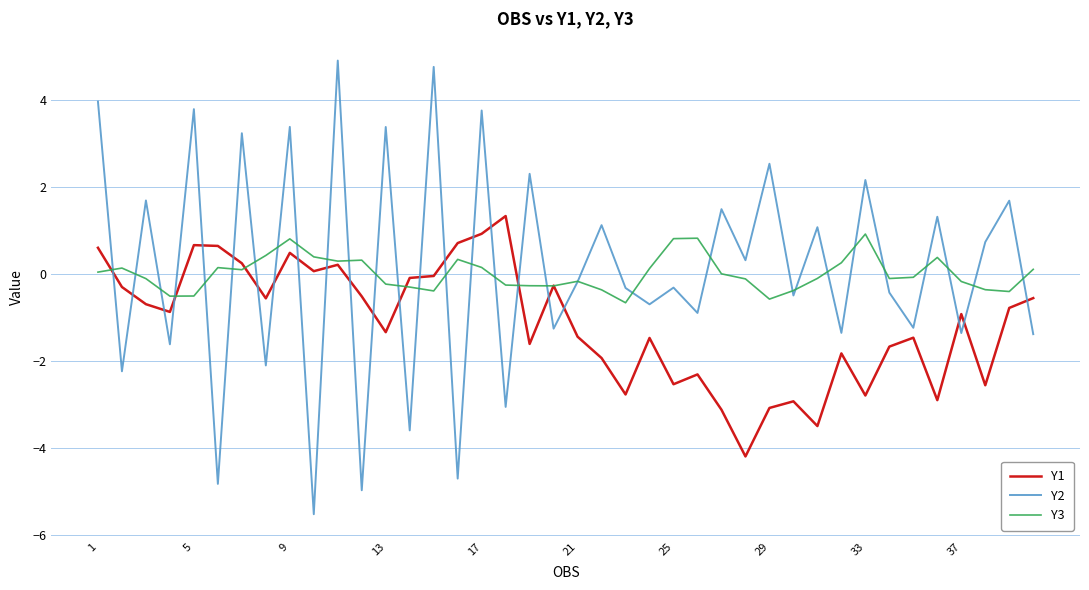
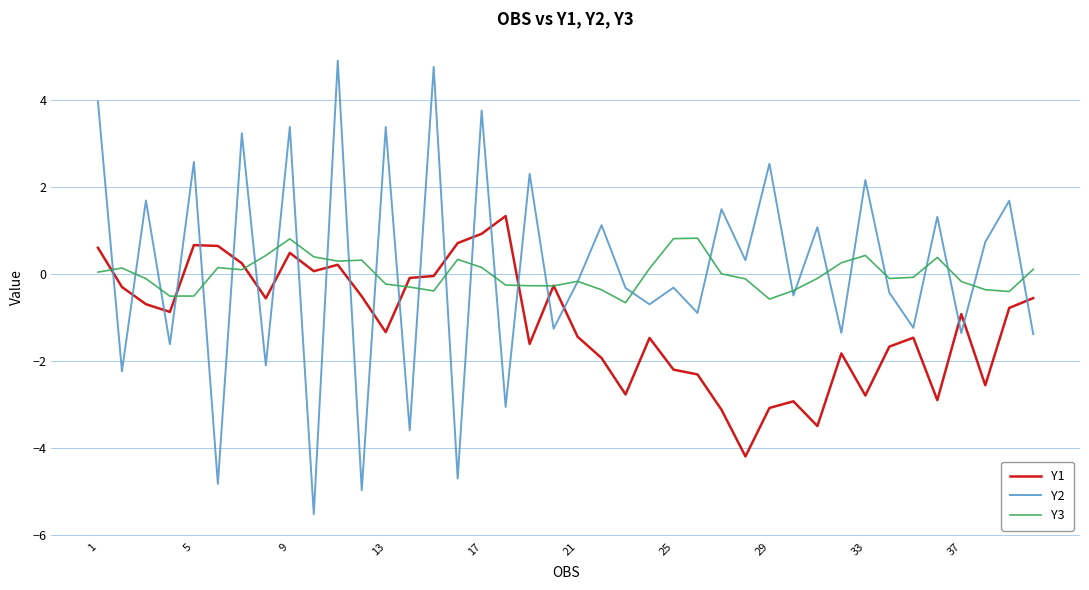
Y2, 5: 3.8 -> 2.6
Y1, 25: -2.5 -> -2.2
Y3, 33: 0.9 -> 0.4
